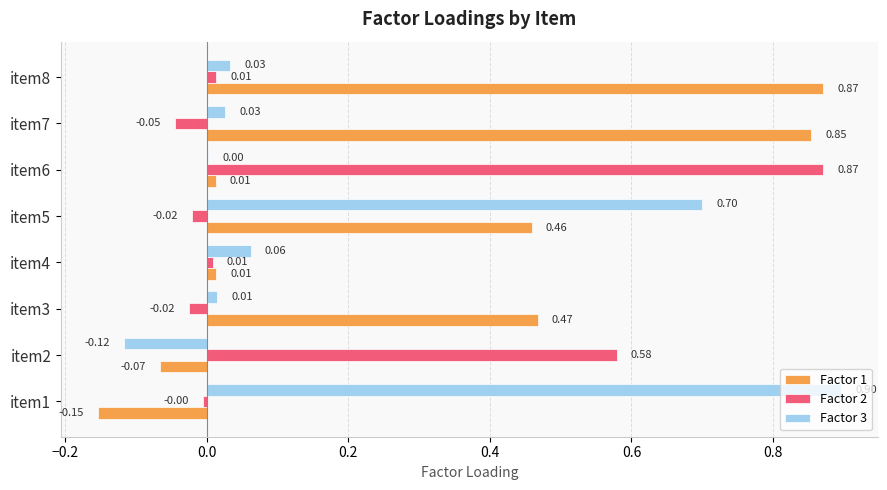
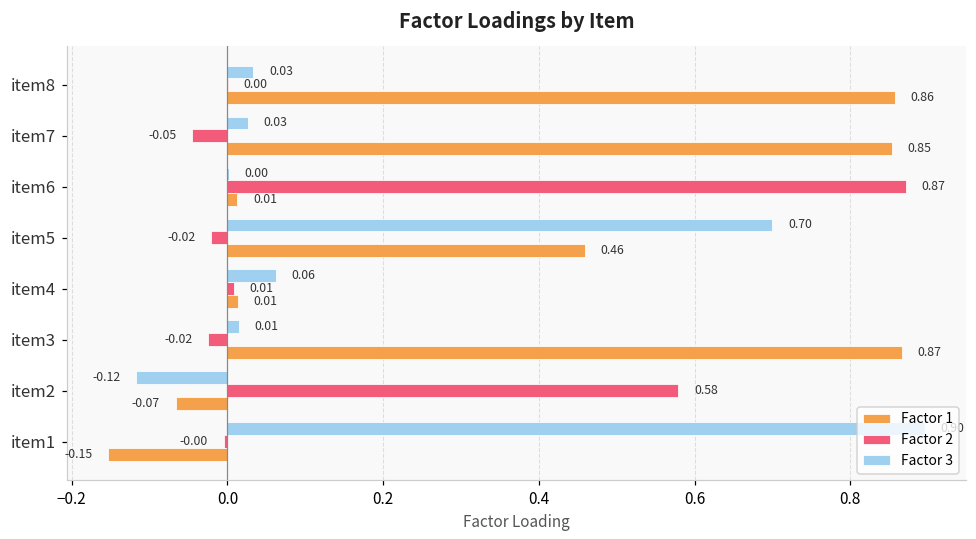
Factor 2, item8: 0.01 -> 0.00
Factor 1, item8: 0.87 -> 0.86
Factor 1, item3: 0.47 -> 0.87
